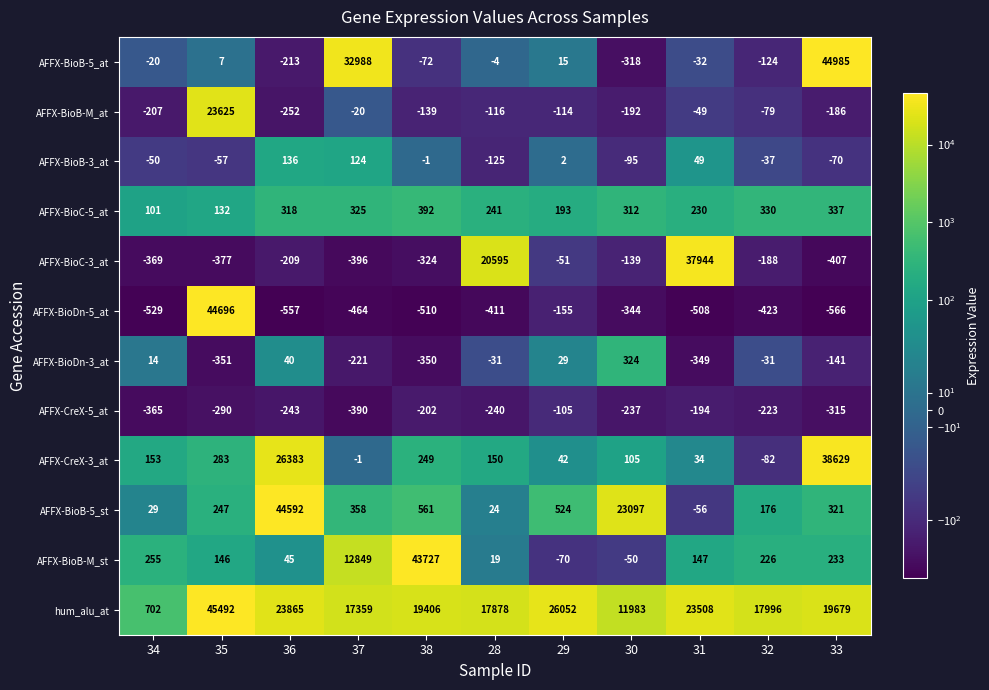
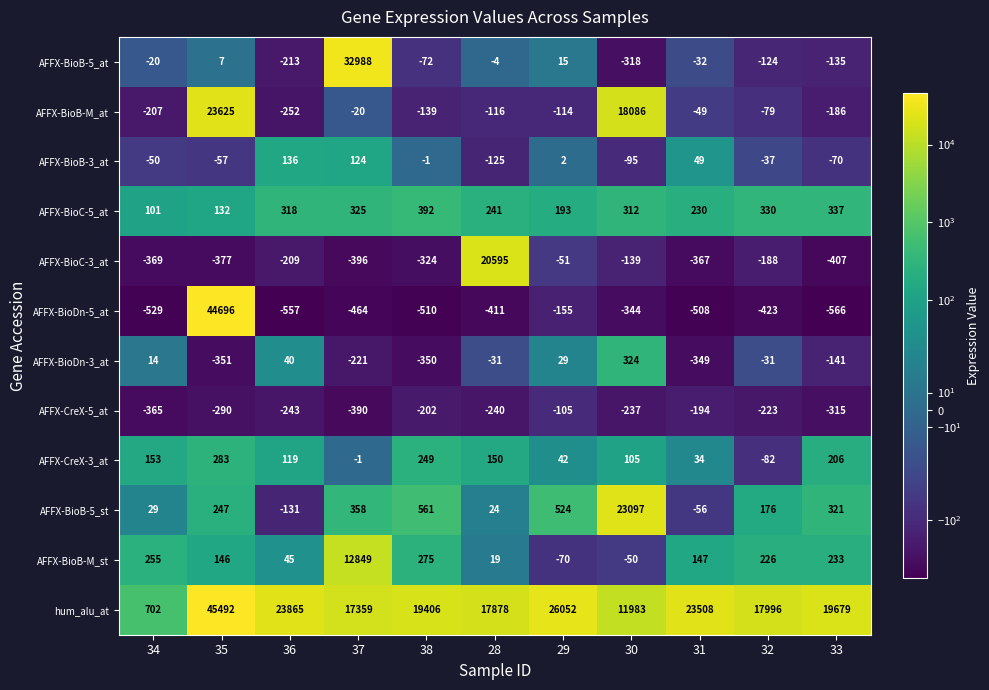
AFFX-BioB-5_at, 33: 44985 -> -135
AFFX-BioB-M_at, 30: -192 -> 18086
AFFX-BioC-3_at, 31: 37944 -> -367
AFFX-CreX-3_at, 36: 26383 -> 119
AFFX-CreX-3_at, 33: 38629 -> 206
AFFX-BioB-5_st, 36: 44592 -> -131
AFFX-BioB-M_st, 38: 43727 -> 275
